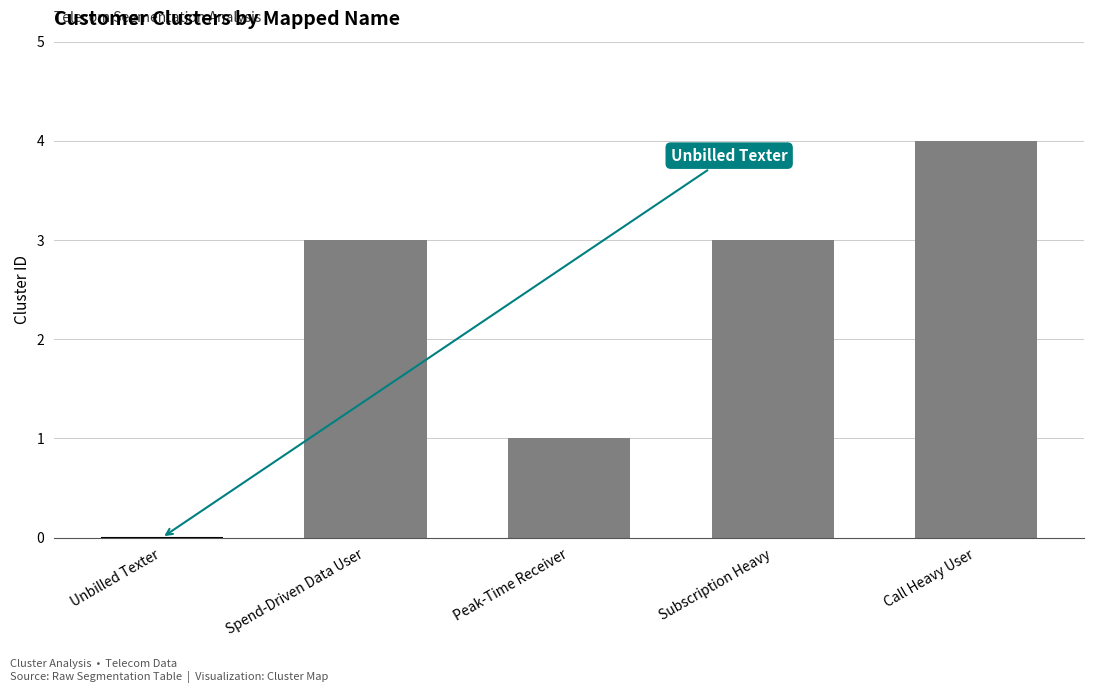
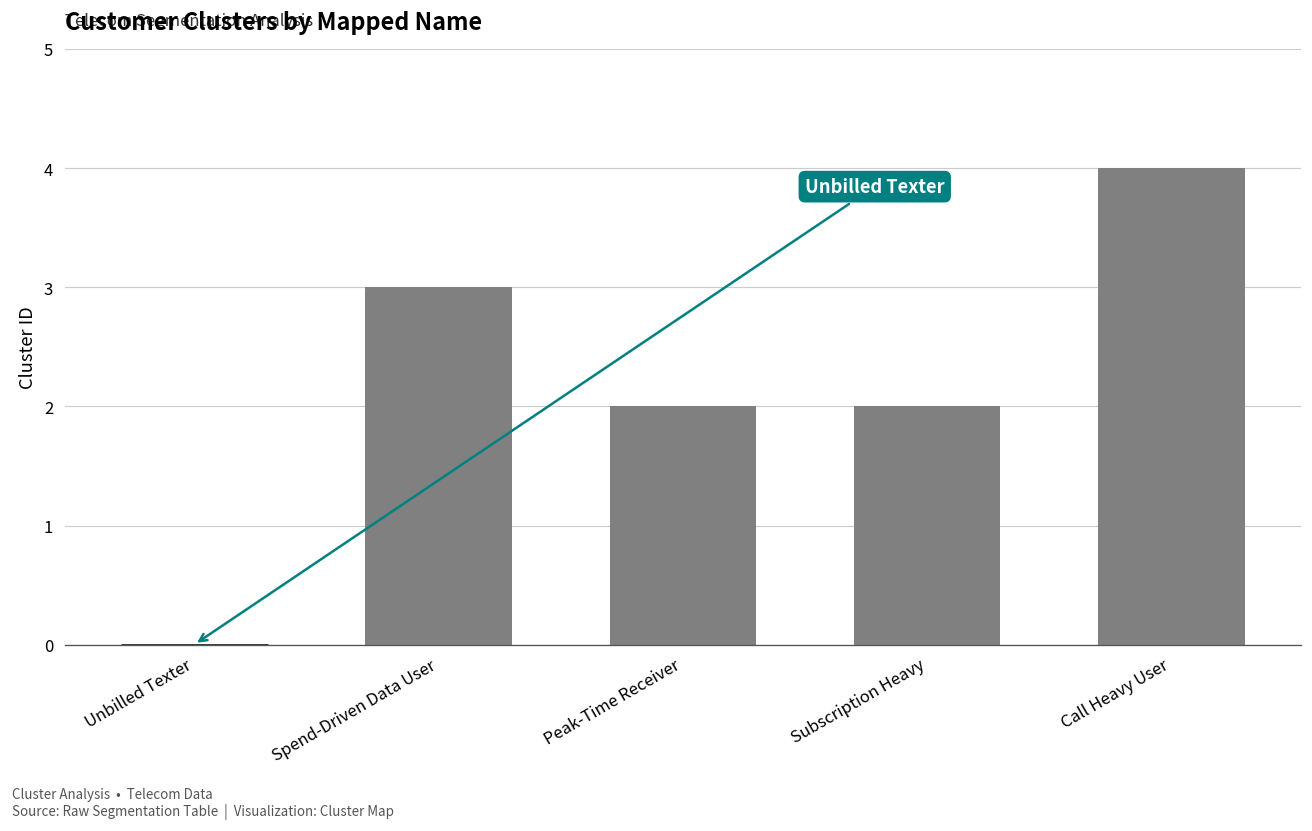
Peak-Time Receiver: 1 -> 2
Subscription Heavy: 3 -> 2
